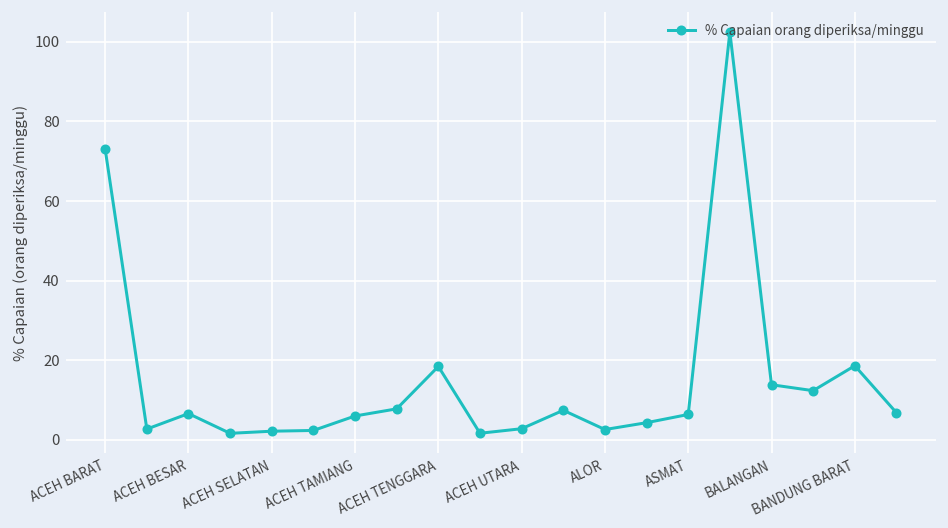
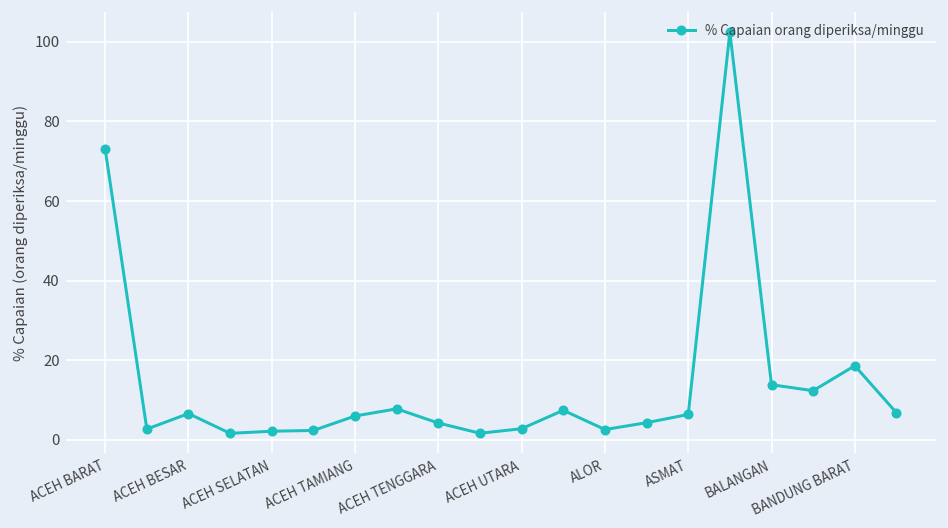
ACEH TENGGARA: 18 -> 4
